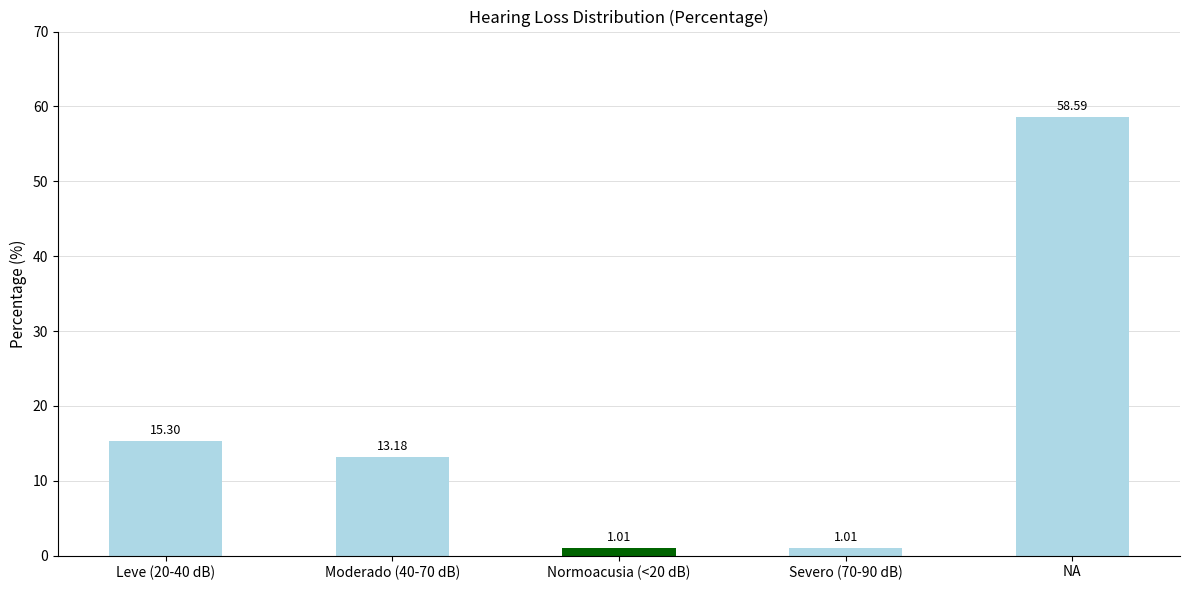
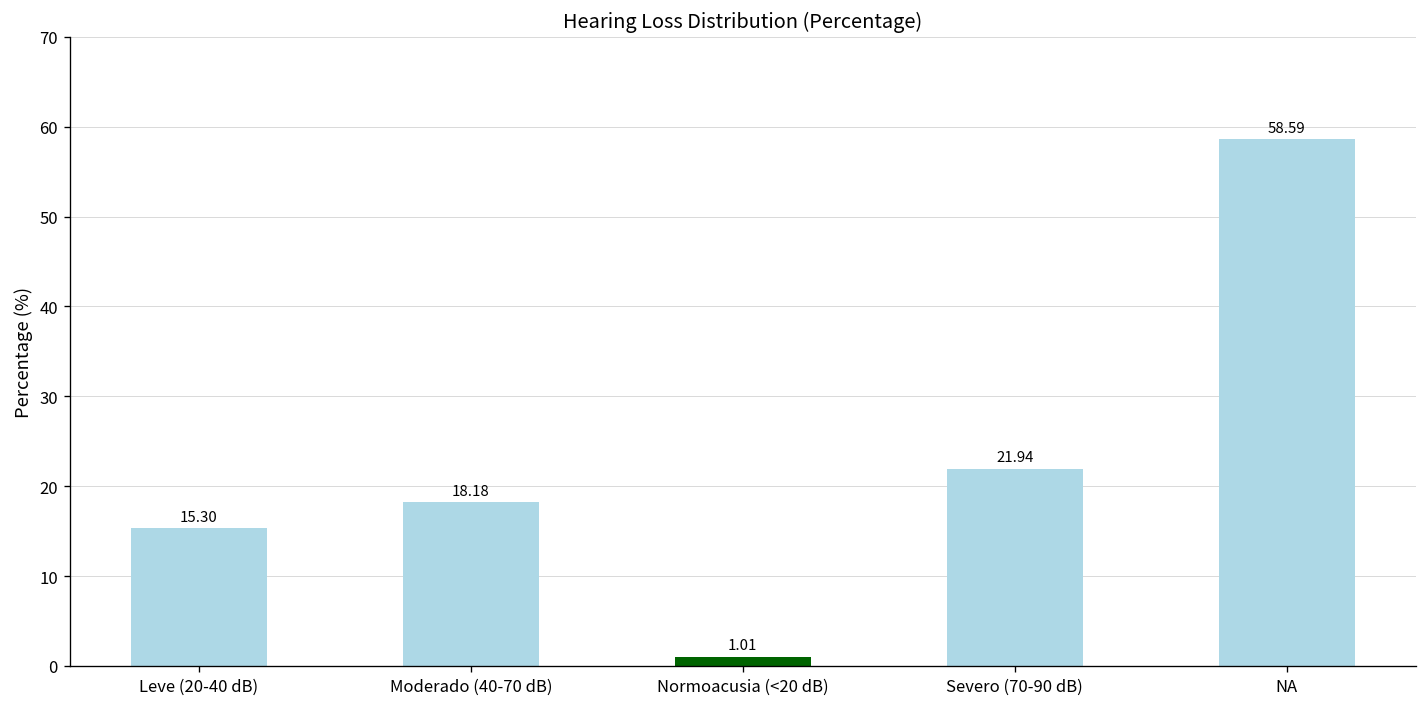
Moderado (40-70 dB): 13.18 -> 18.18
Severo (70-90 dB): 1.01 -> 21.94
